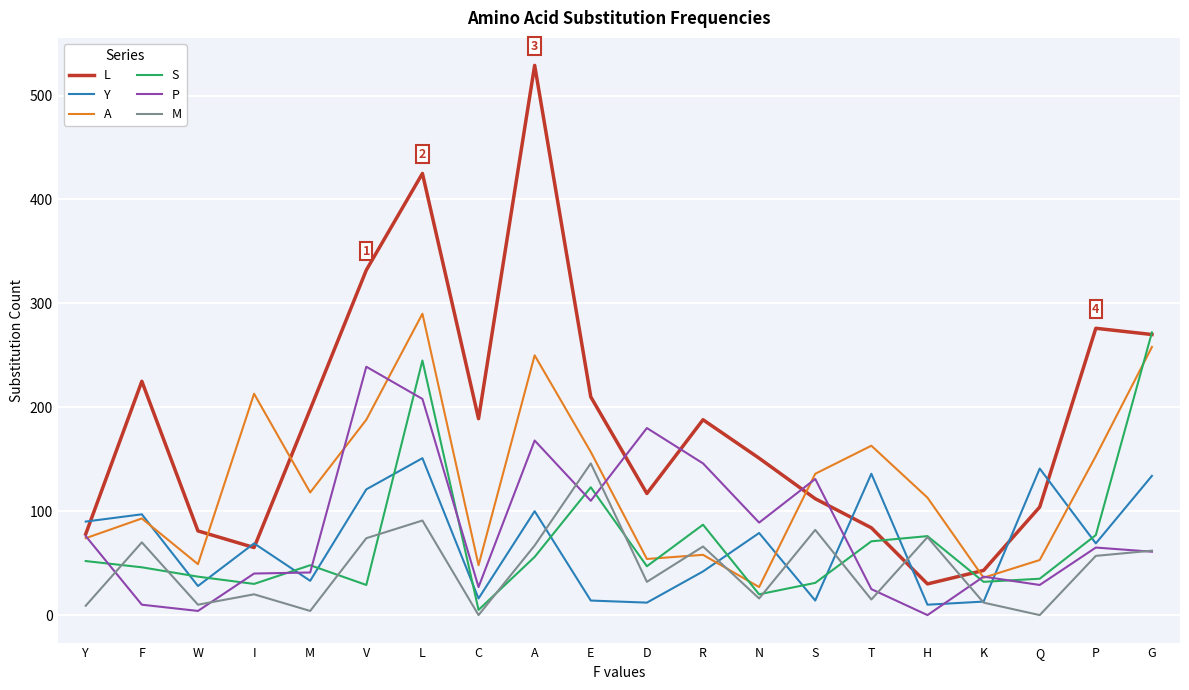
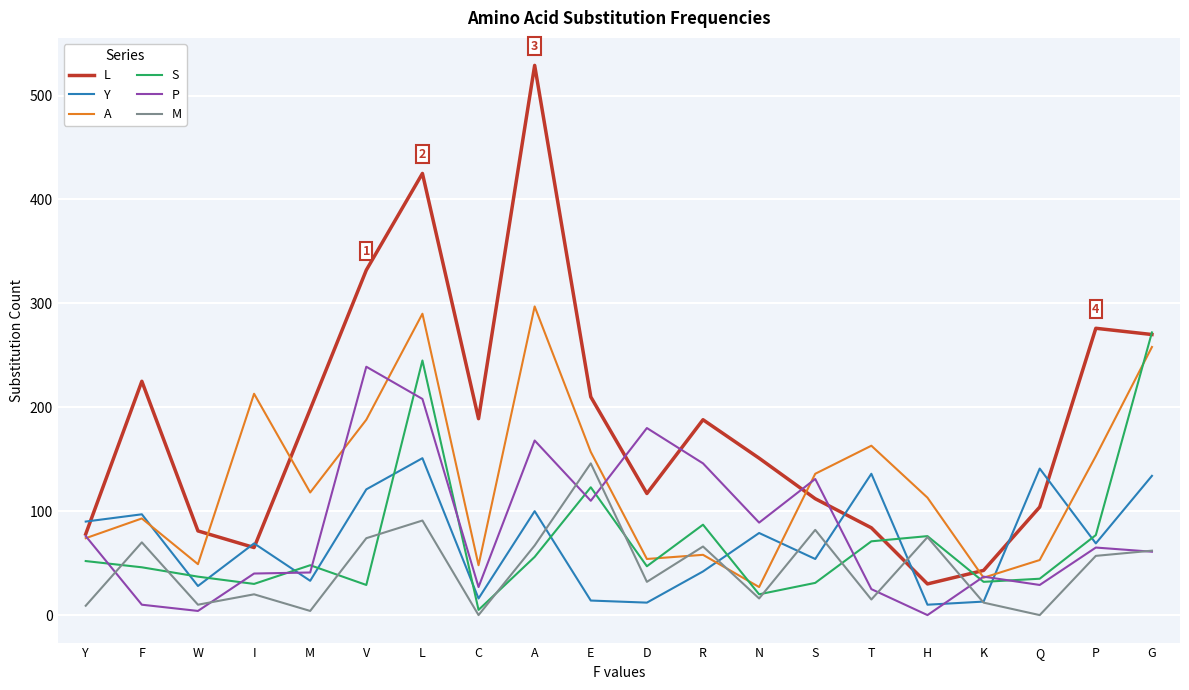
A, A: 250 -> 297
Y, S: 14 -> 54
